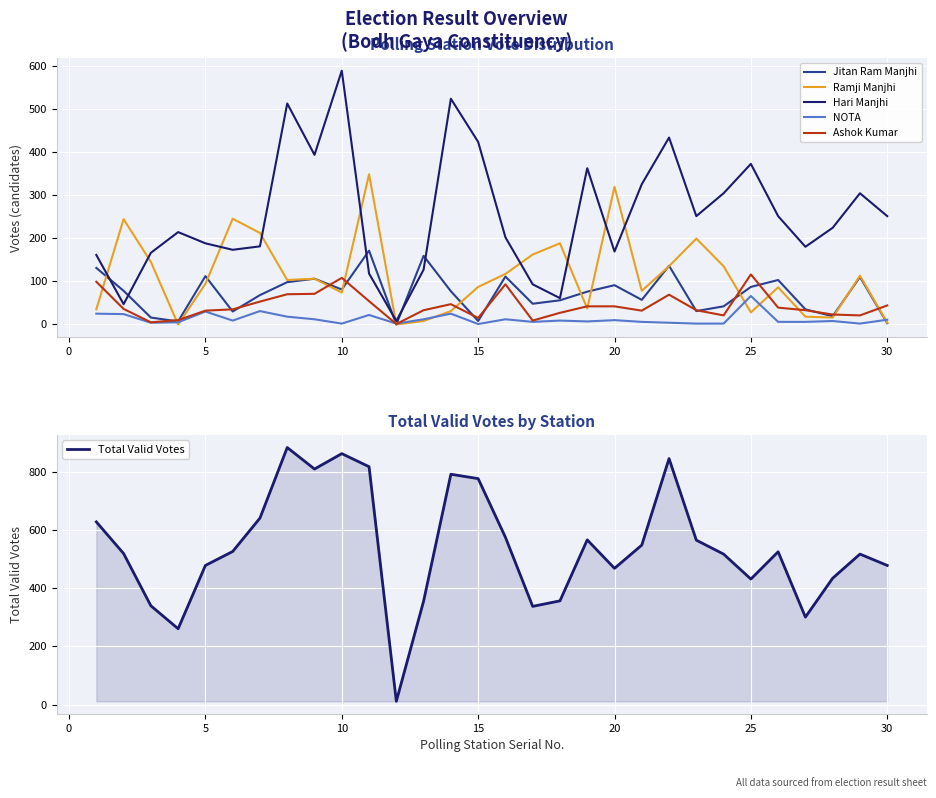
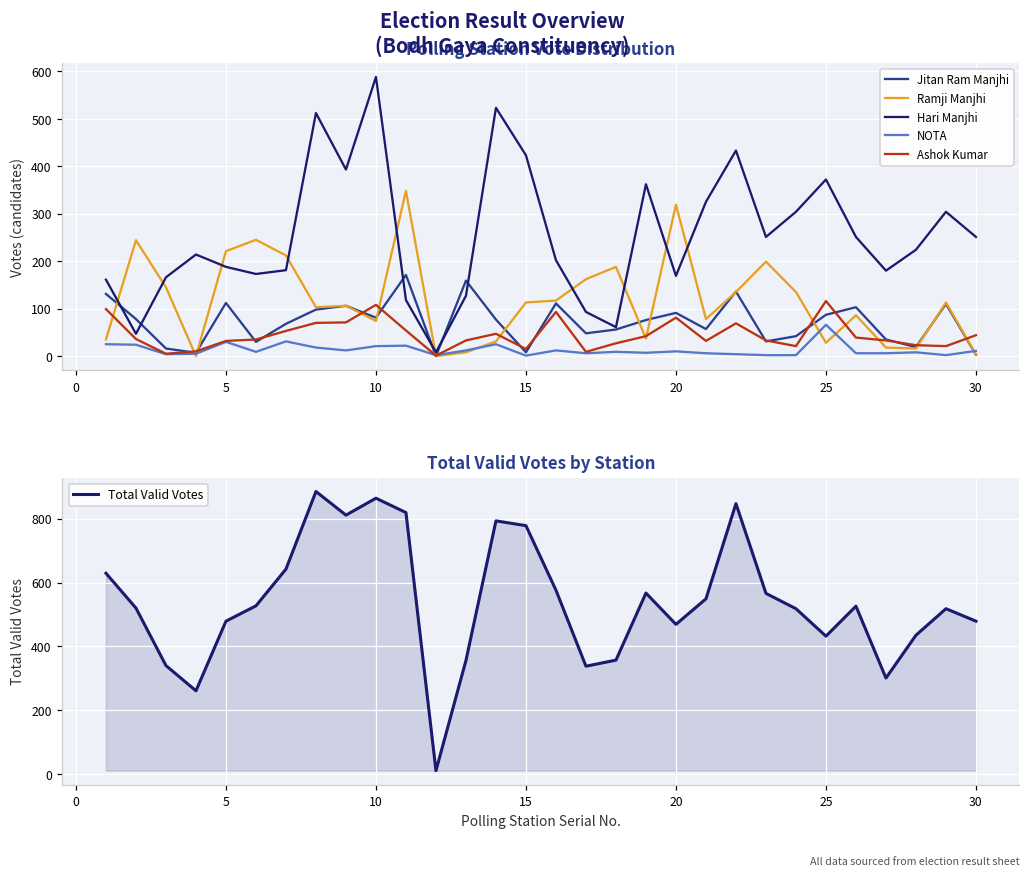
Polling Station Vote Distribution, Ramji Manjhi, 5: 90 -> 220
Polling Station Vote Distribution, NOTA, 10: 0 -> 20
Polling Station Vote Distribution, Ramji Manjhi, 15: 90 -> 110
Polling Station Vote Distribution, Ashok Kumar, 20: 40 -> 80
